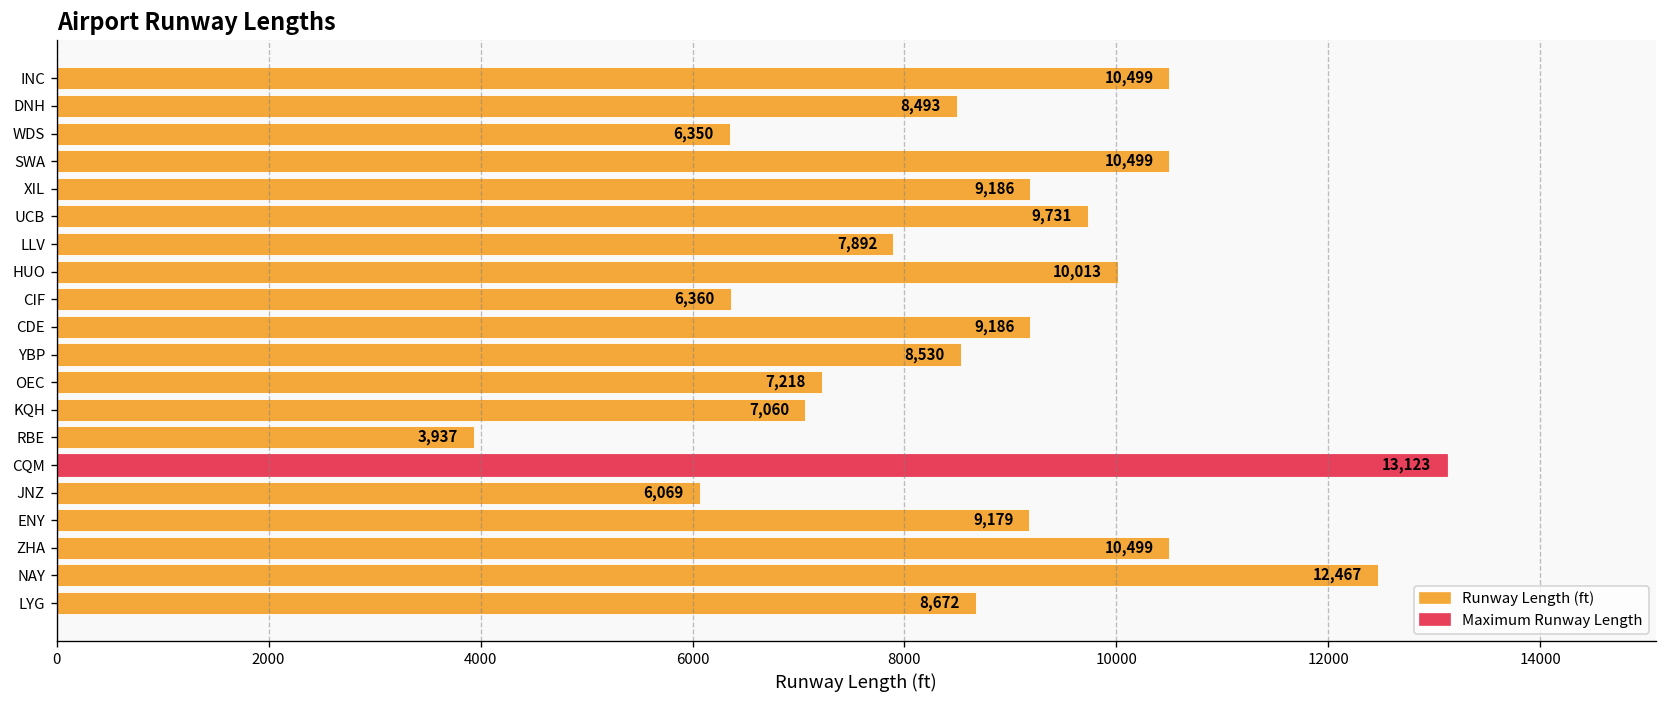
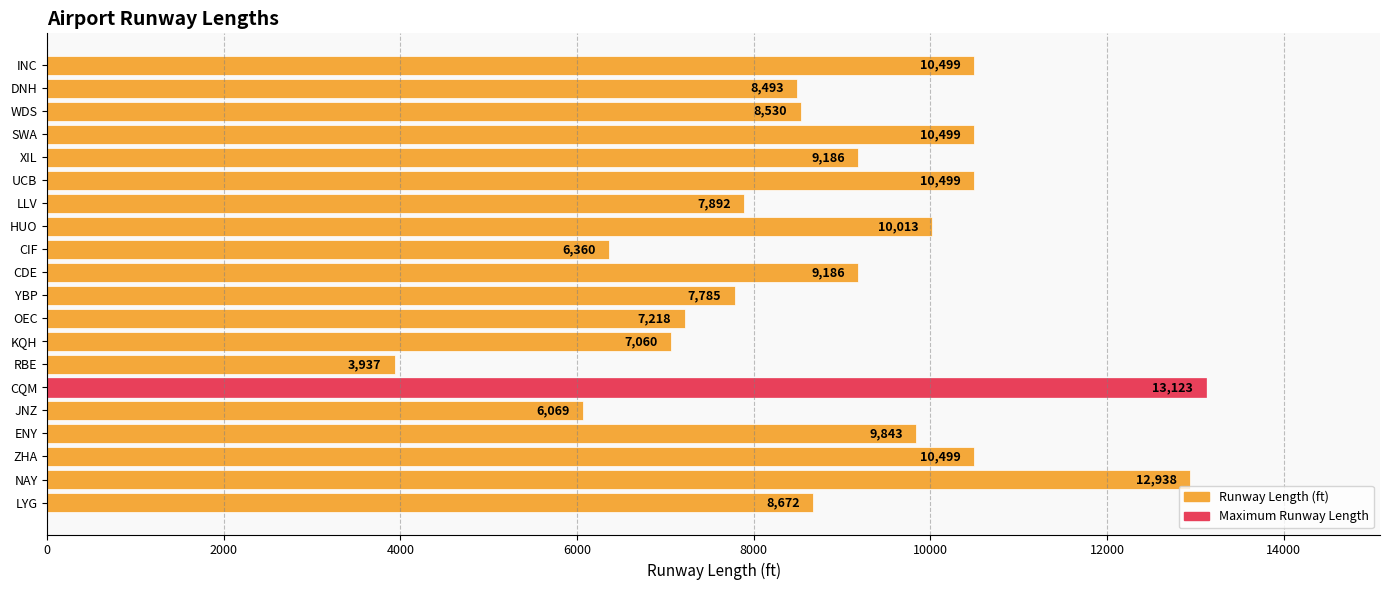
WDS: 6,350 -> 8,530
UCB: 9,731 -> 10,499
YBP: 8,530 -> 7,785
ENY: 9,179 -> 9,843
NAY: 12,467 -> 12,938
